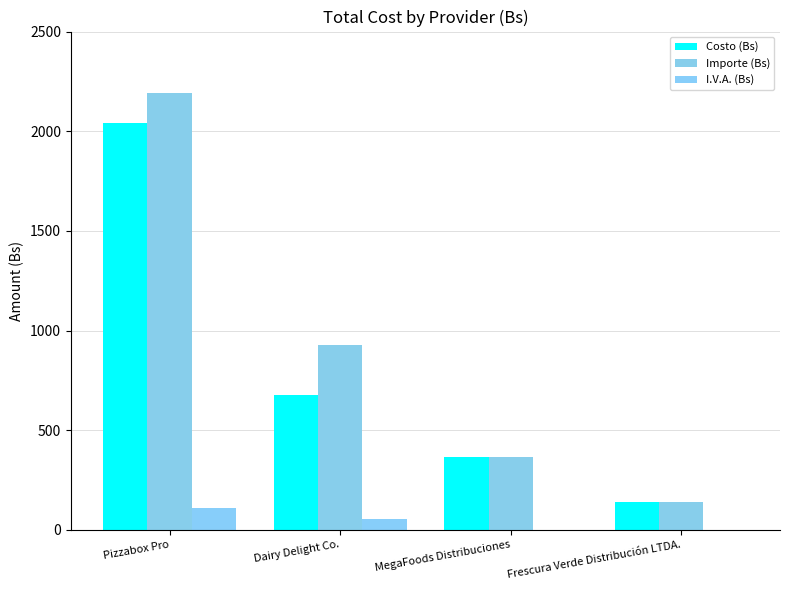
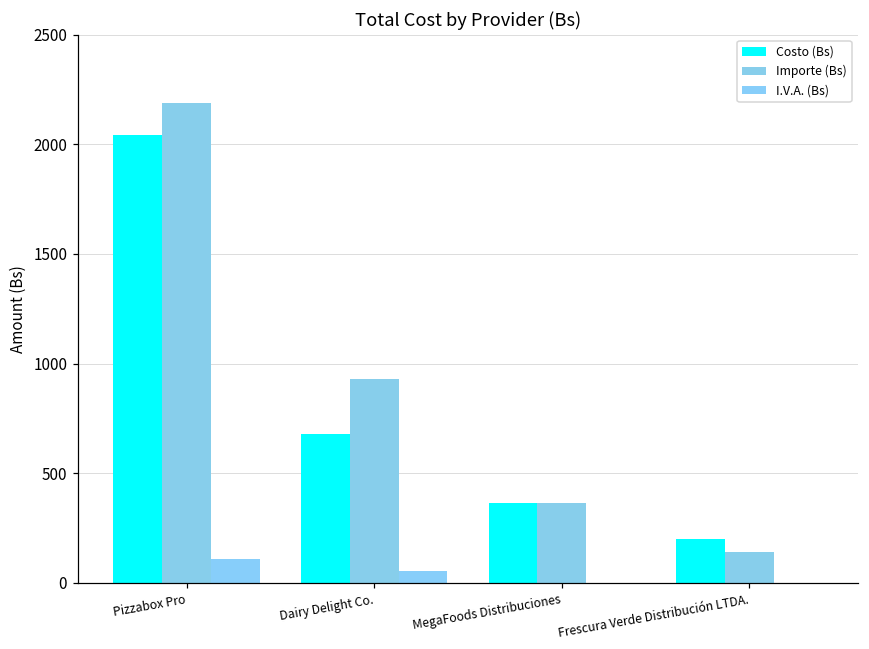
Costo (Bs), Frescura Verde Distribución LTDA.: 140 -> 200
